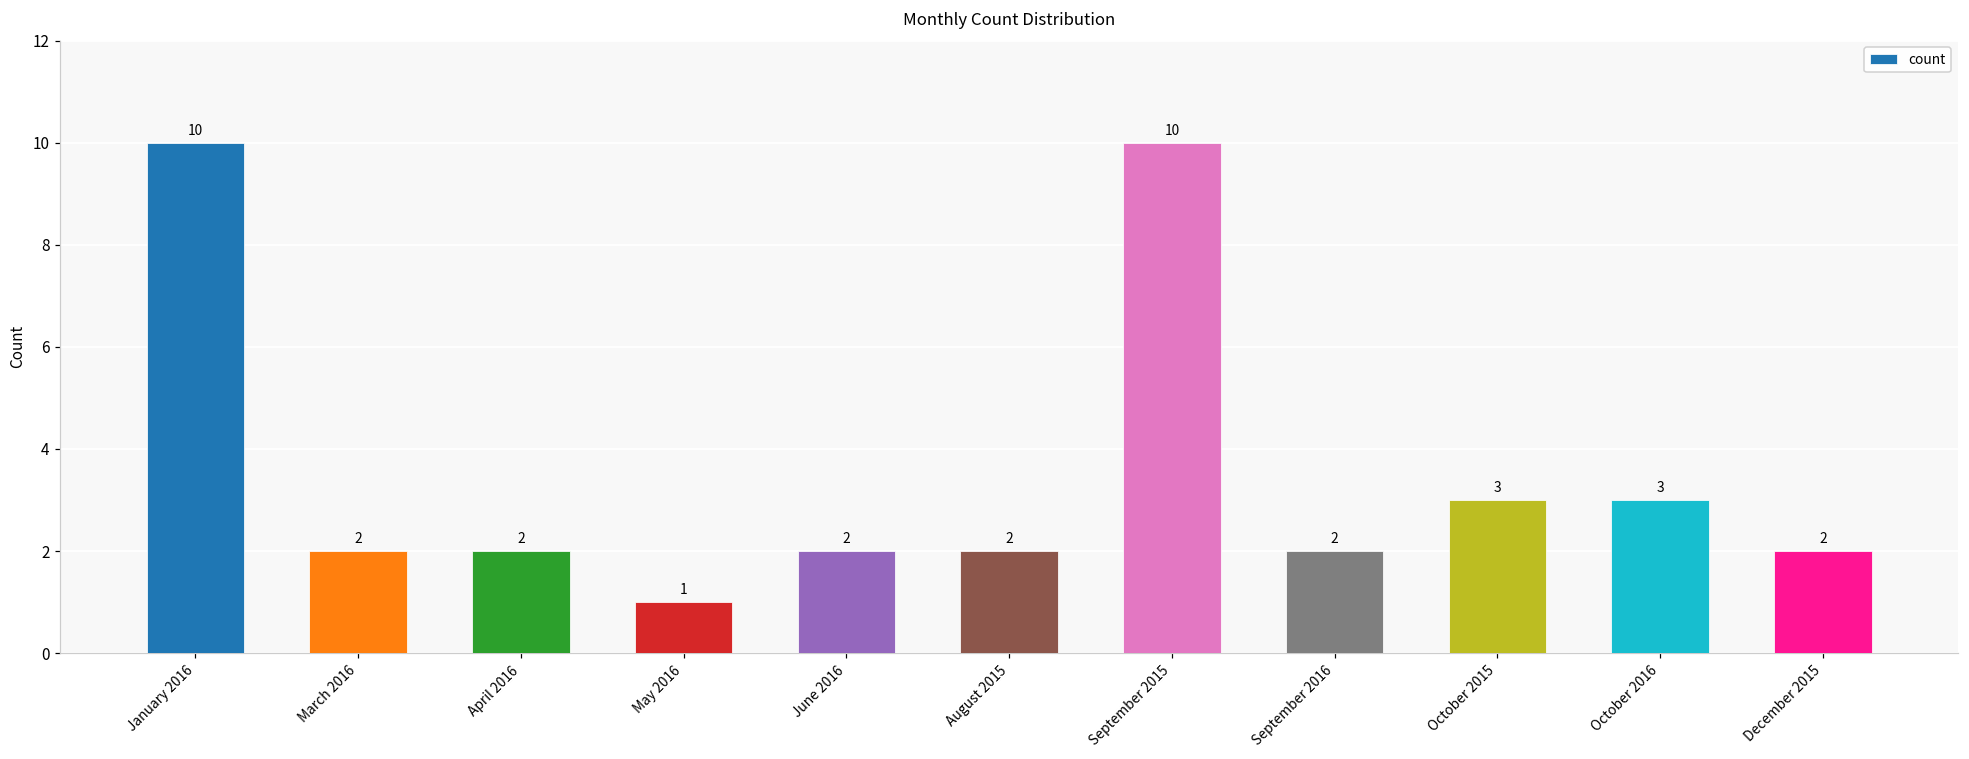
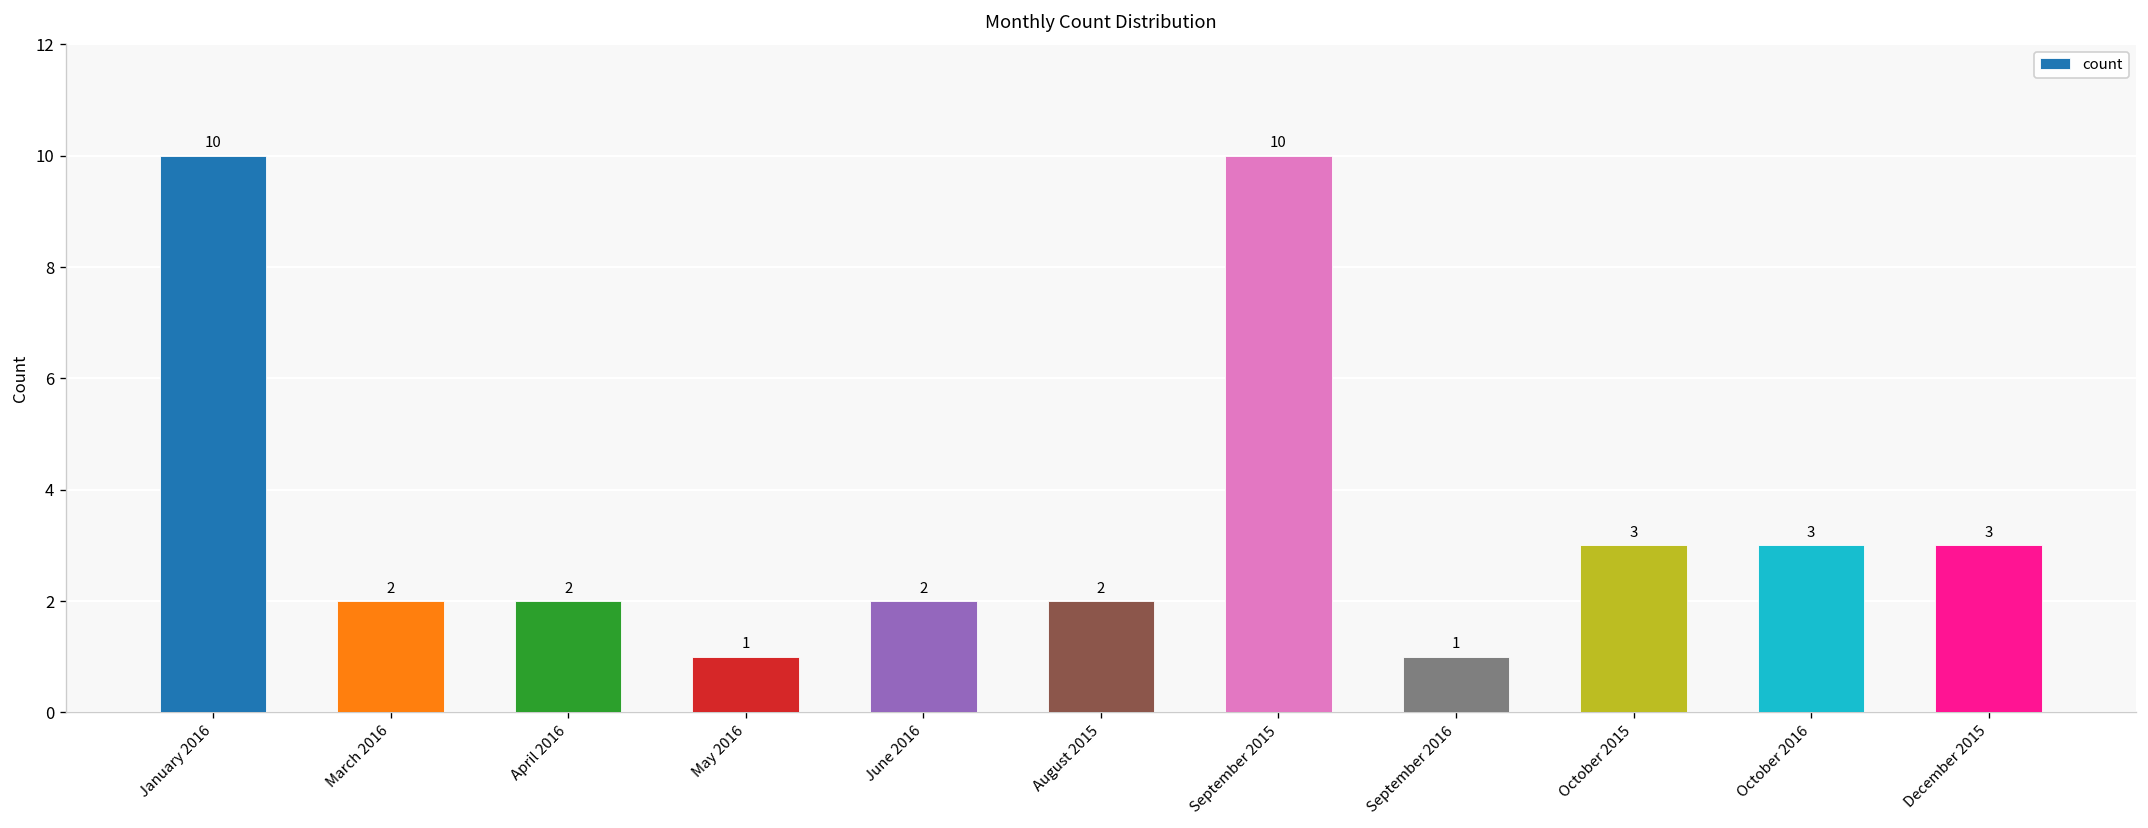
September 2016: 2 -> 1
December 2015: 2 -> 3
